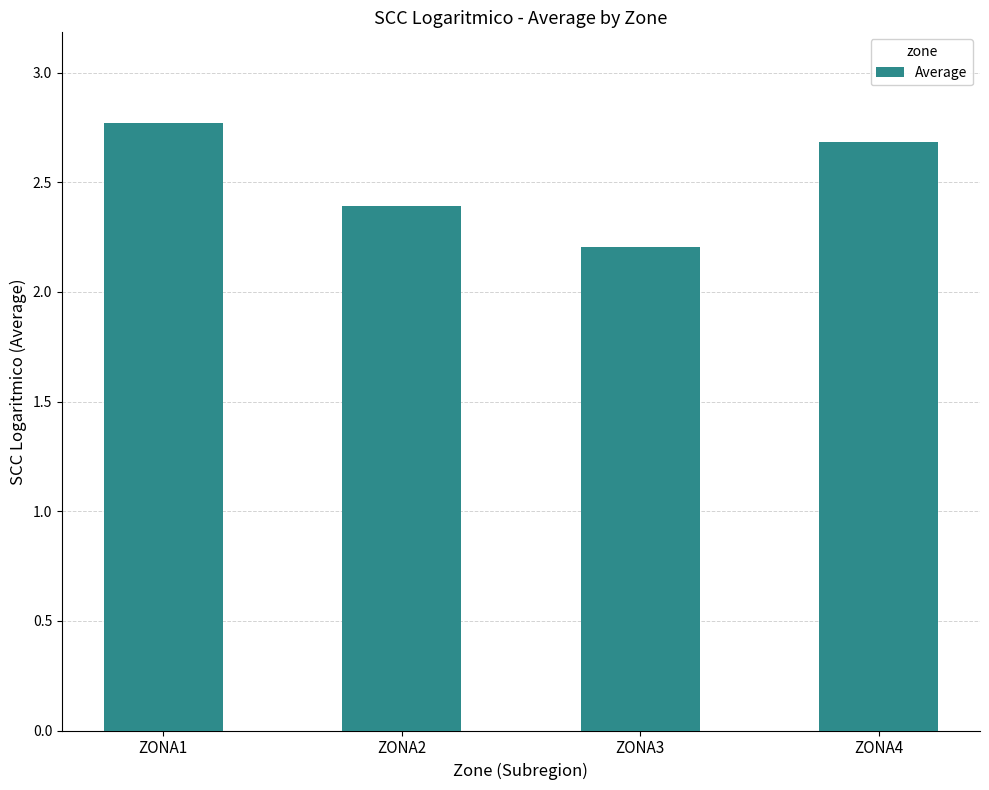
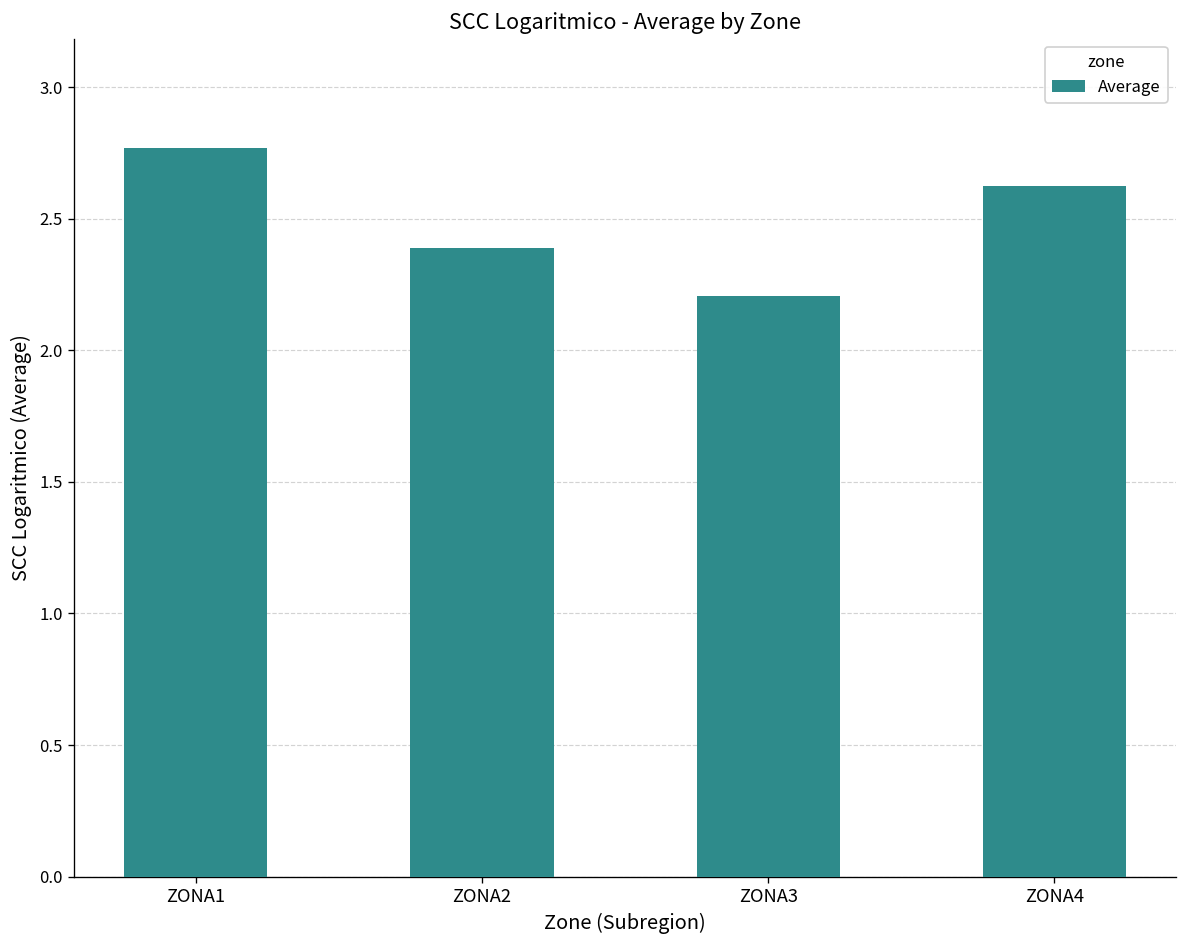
ZONA4: 2.68 -> 2.62
